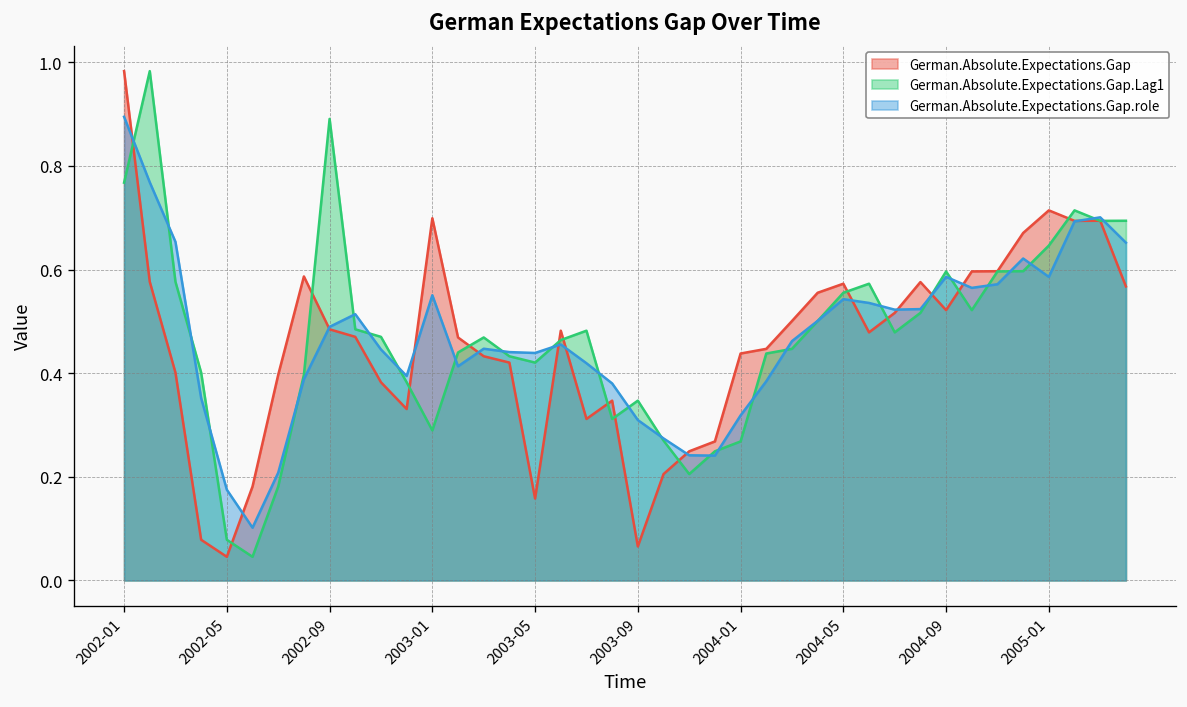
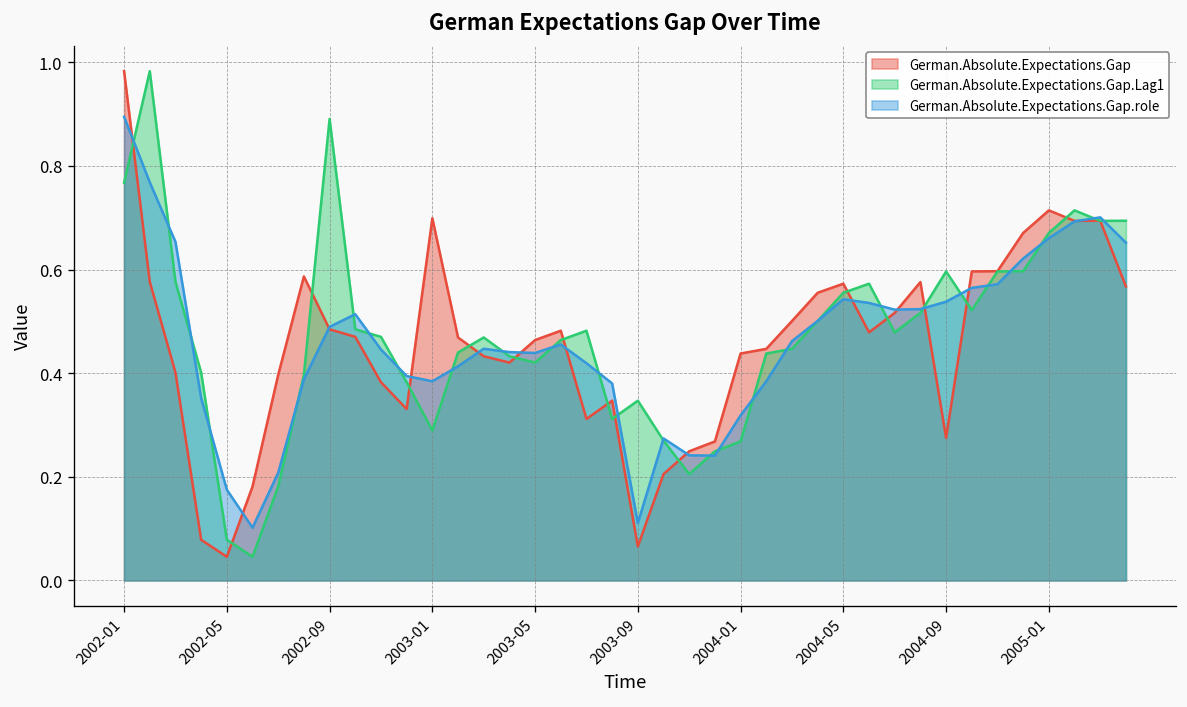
German.Absolute.Expectations.Gap.role, 2003-01: 0.55 -> 0.38
German.Absolute.Expectations.Gap, 2003-05: 0.16 -> 0.46
German.Absolute.Expectations.Gap.role, 2003-09: 0.31 -> 0.11
German.Absolute.Expectations.Gap, 2004-09: 0.52 -> 0.27
German.Absolute.Expectations.Gap.role, 2004-09: 0.59 -> 0.54
German.Absolute.Expectations.Gap.Lag1, 2005-01: 0.65 -> 0.67
German.Absolute.Expectations.Gap.role, 2005-01: 0.59 -> 0.66
